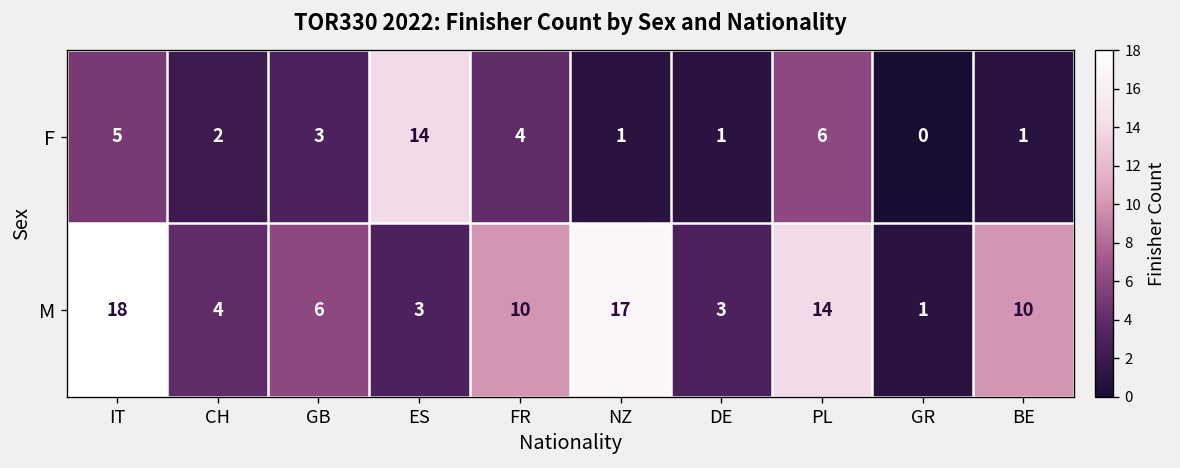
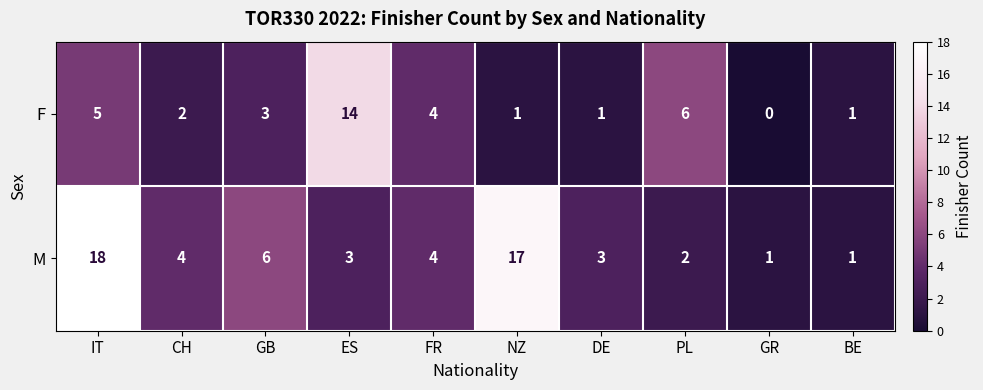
M, FR: 10 -> 4
M, PL: 14 -> 2
M, BE: 10 -> 1
